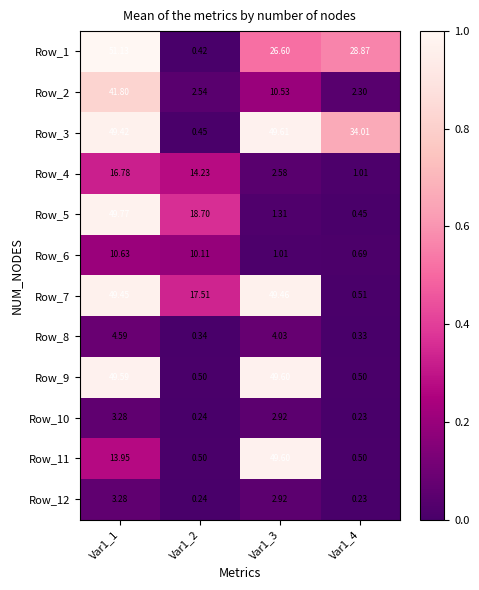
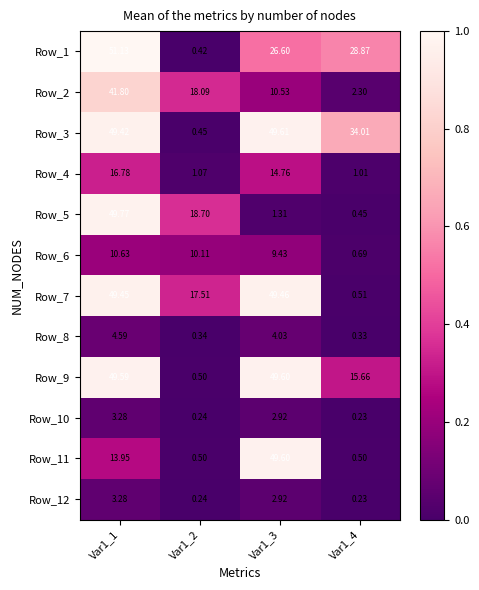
Row_2, Var1_2: 2.54 -> 18.09
Row_4, Var1_2: 14.23 -> 1.07
Row_4, Var1_3: 2.58 -> 14.76
Row_6, Var1_3: 1.01 -> 9.43
Row_9, Var1_4: 0.50 -> 15.66
